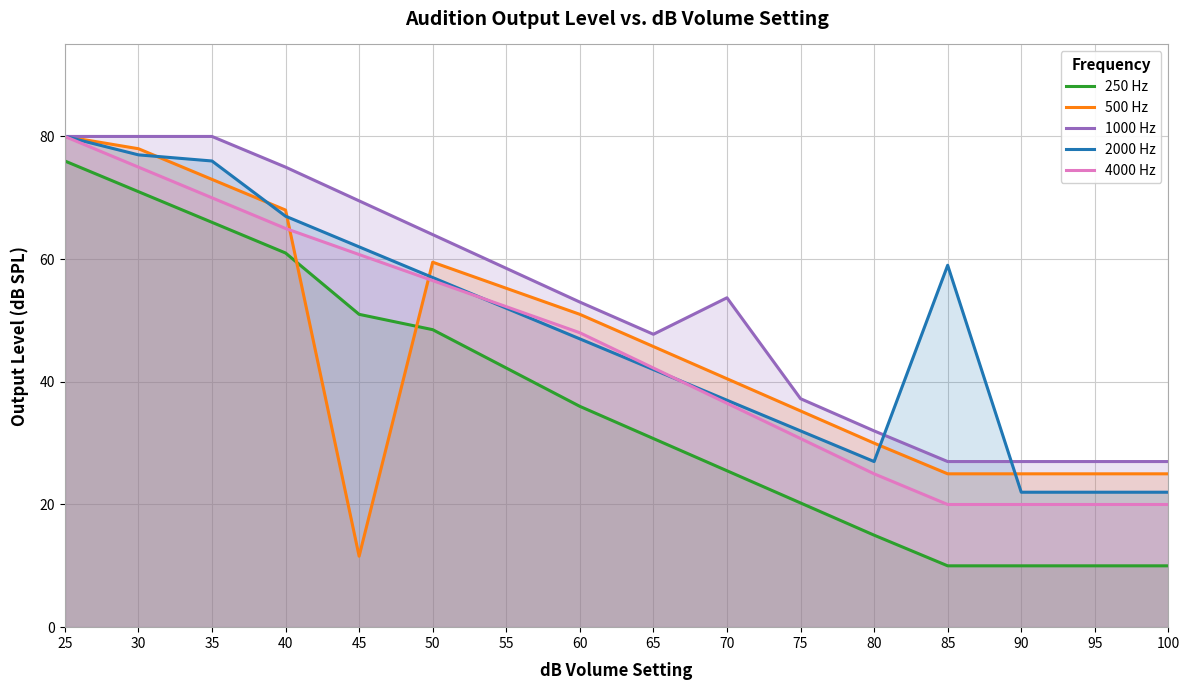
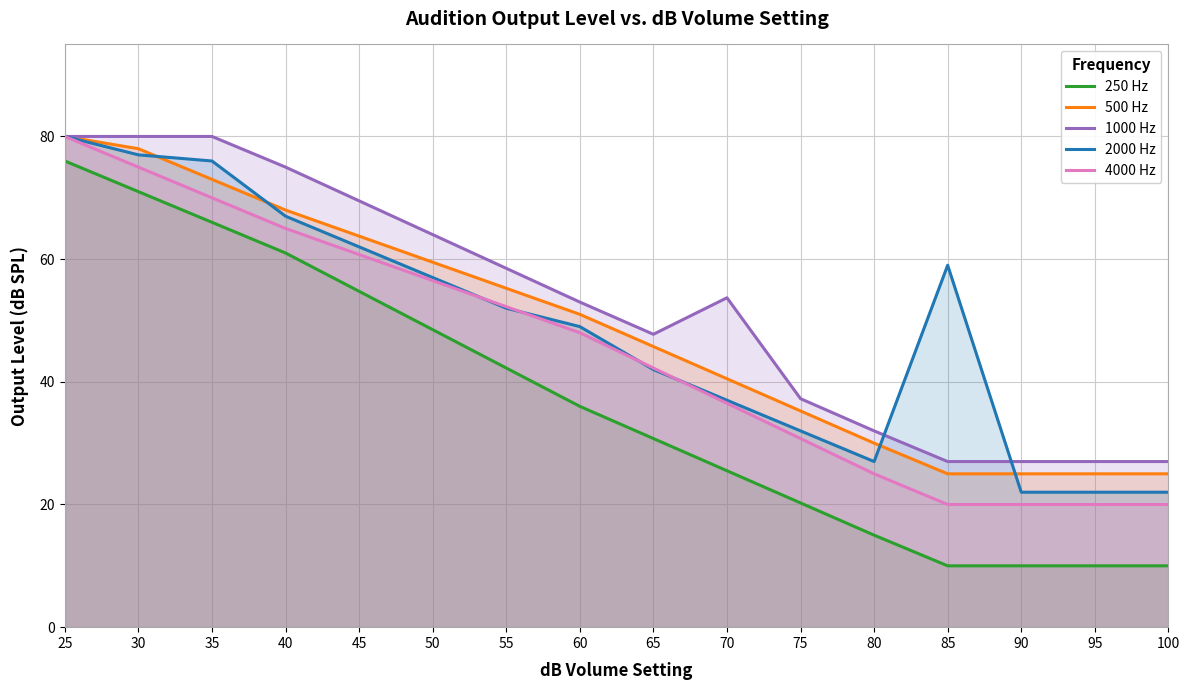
250 Hz, 45: 51 -> 55
500 Hz, 45: 12 -> 64
2000 Hz, 60: 47 -> 49
